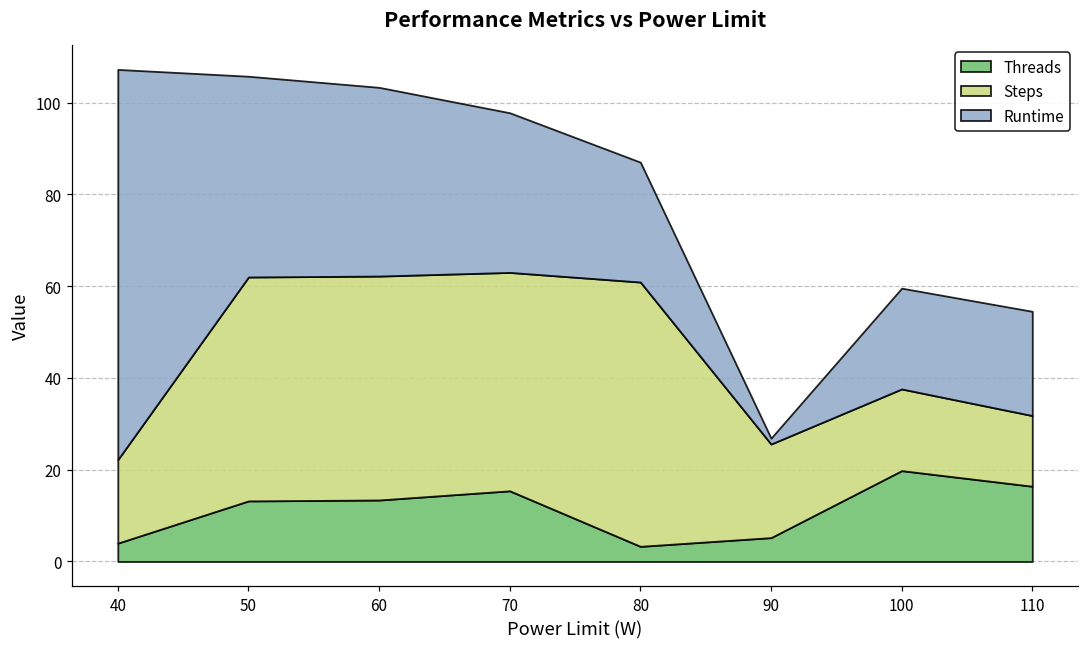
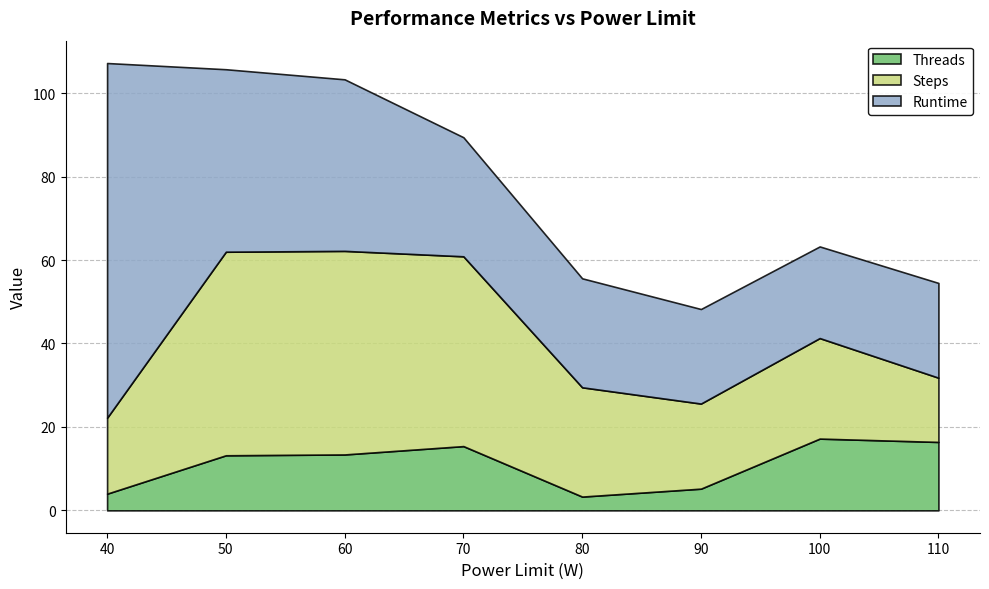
Steps, 70: 48 -> 46
Runtime, 70: 35 -> 29
Steps, 80: 58 -> 26
Runtime, 90: 1 -> 23
Threads, 100: 20 -> 17
Steps, 100: 18 -> 24
